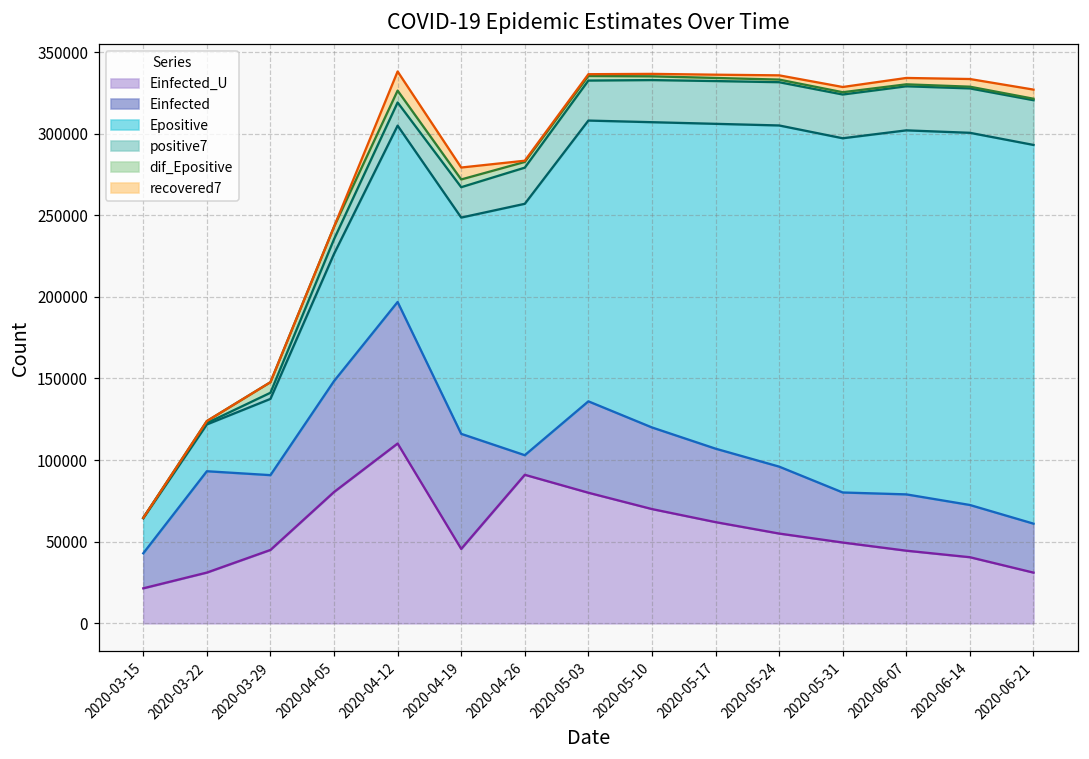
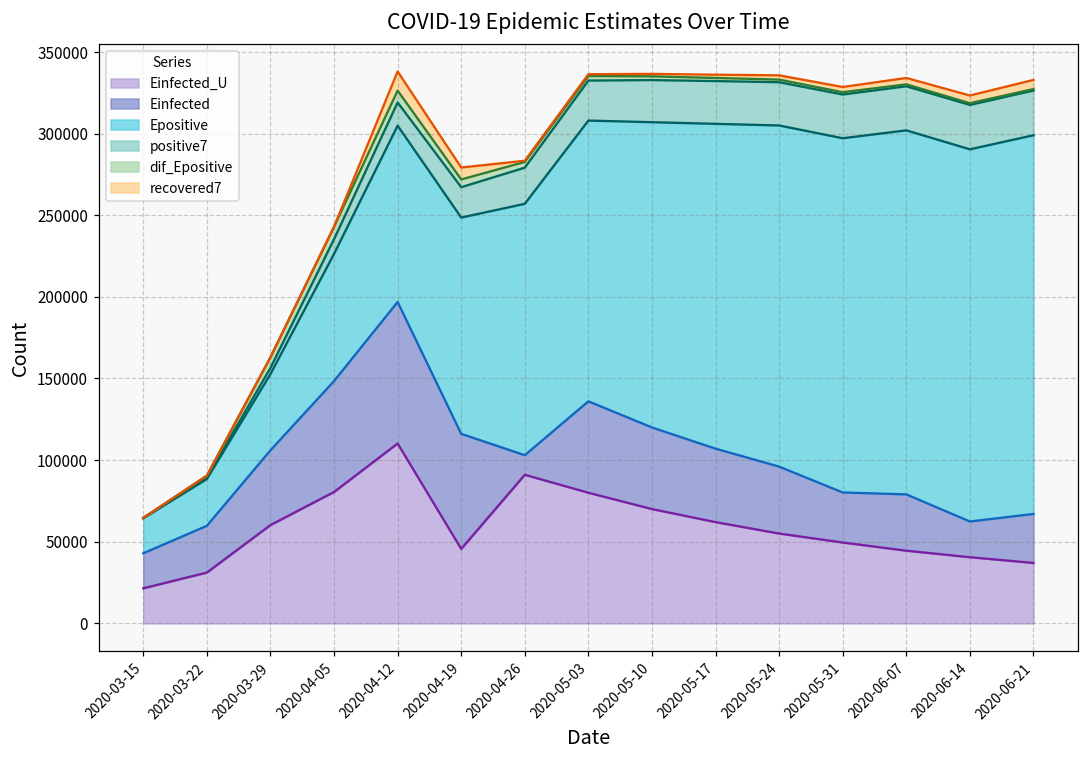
Einfected, 2020-03-22: 62000 -> 29000
Einfected_U, 2020-03-29: 45000 -> 60000
Einfected, 2020-06-14: 32000 -> 22000
Einfected_U, 2020-06-21: 31000 -> 37000
